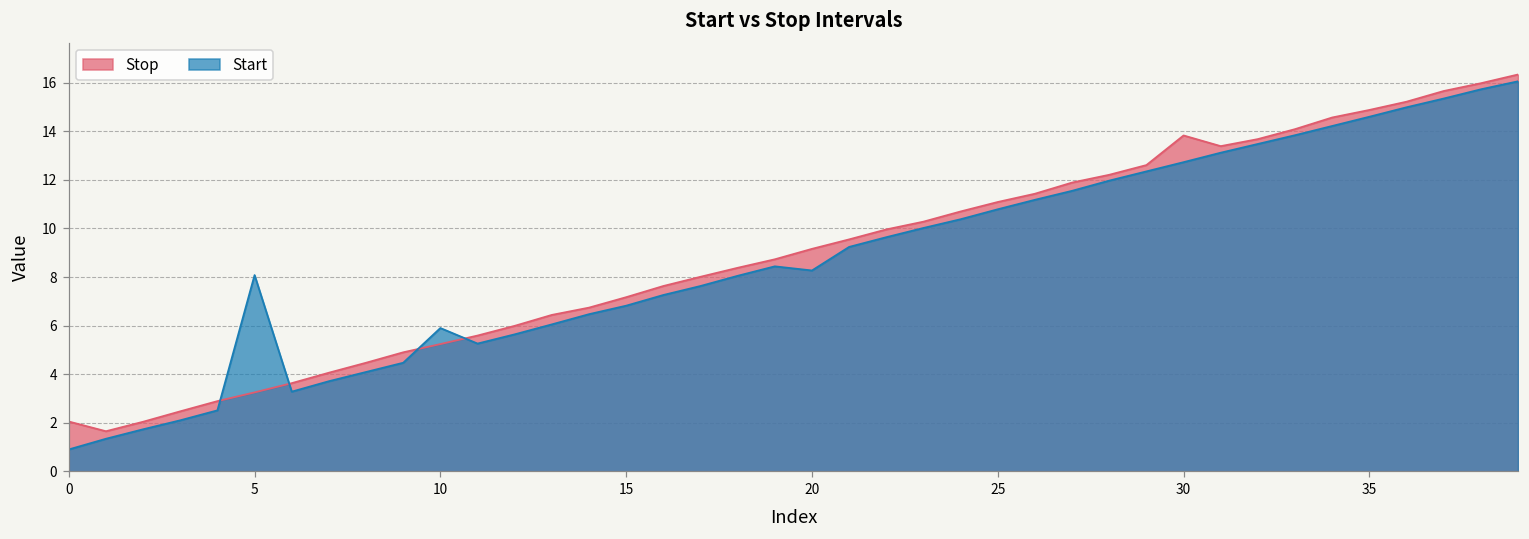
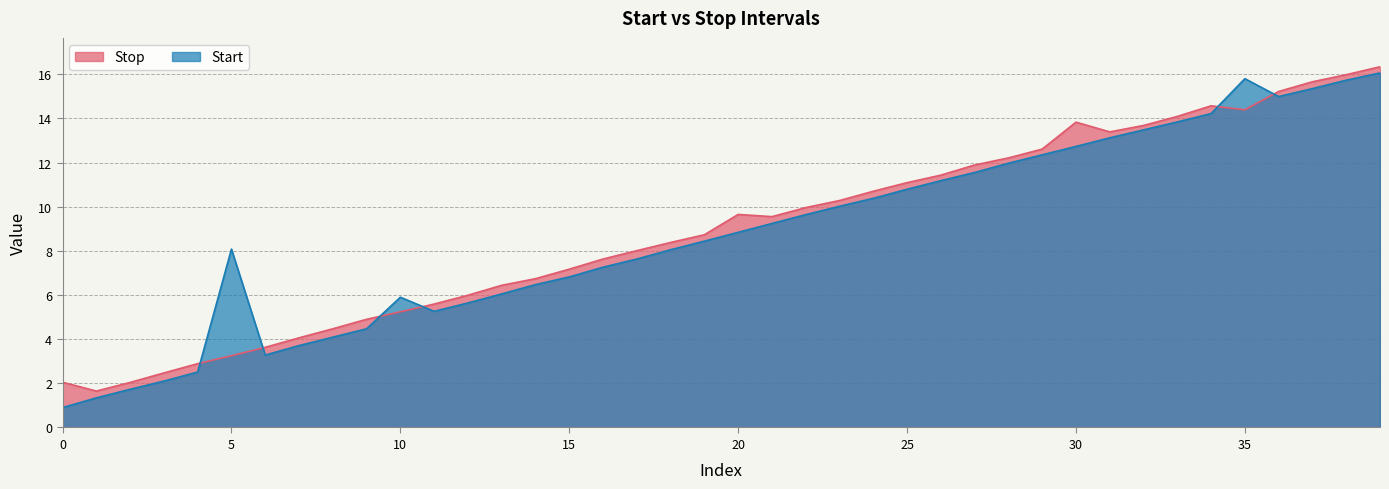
Stop, 20: 9.2 -> 9.7
Start, 20: 8.3 -> 8.8
Stop, 35: 14.9 -> 14.4
Start, 35: 14.6 -> 15.8
